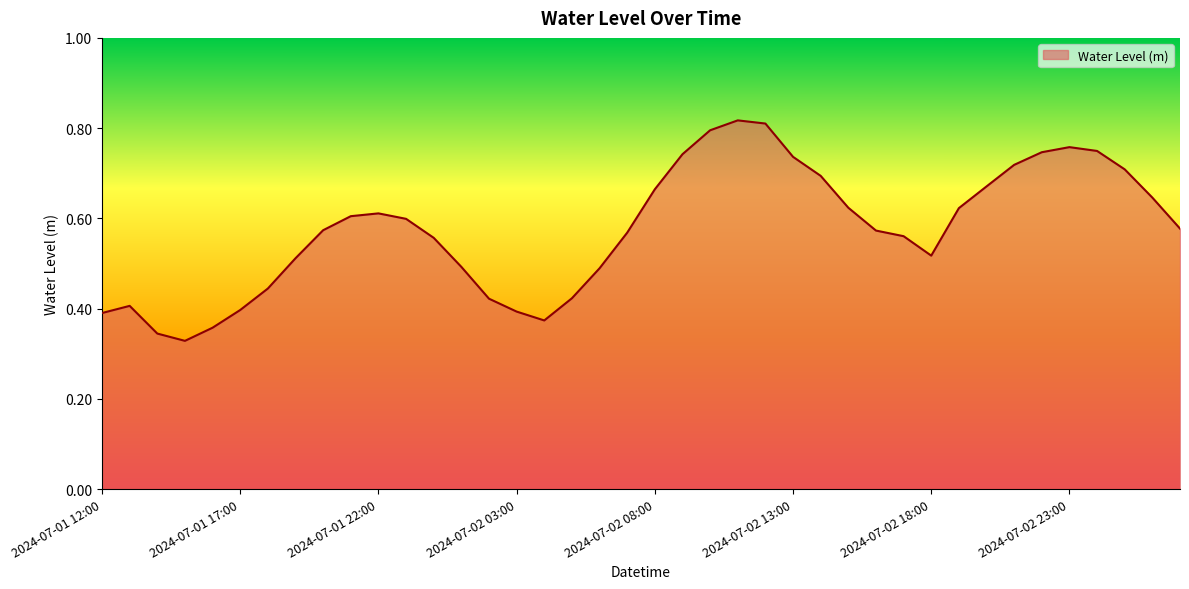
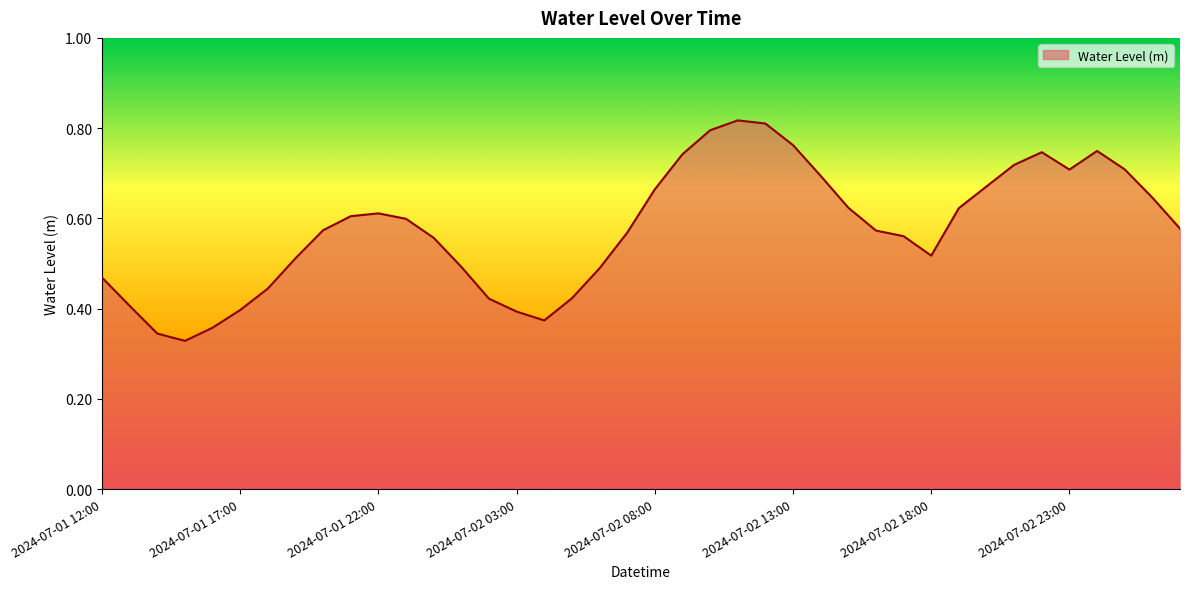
2024-07-01 12:00: 0.39 -> 0.47
2024-07-02 13:00: 0.74 -> 0.76
2024-07-02 23:00: 0.76 -> 0.71
